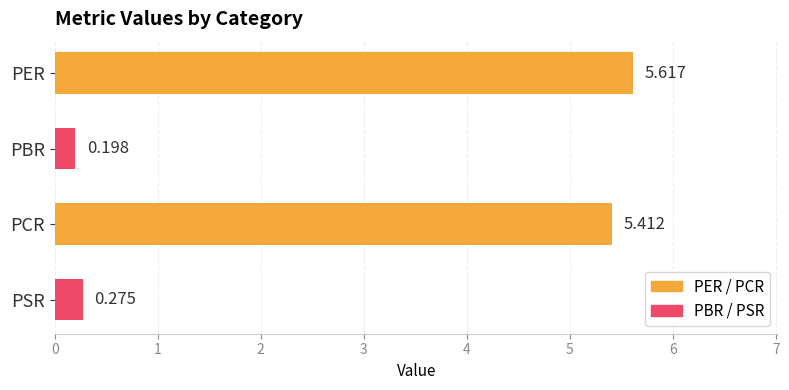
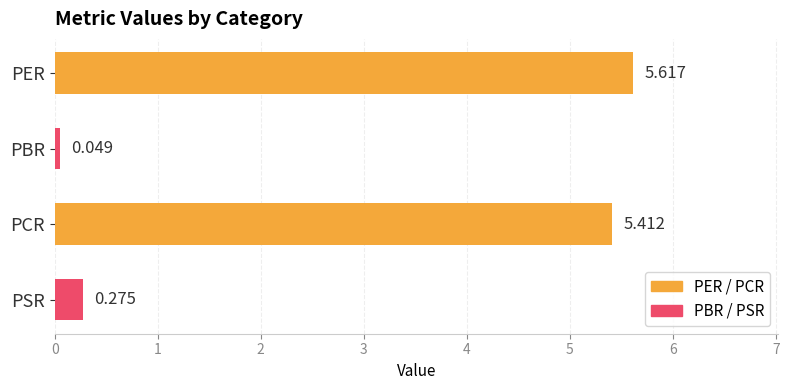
PBR: 0.198 -> 0.049
